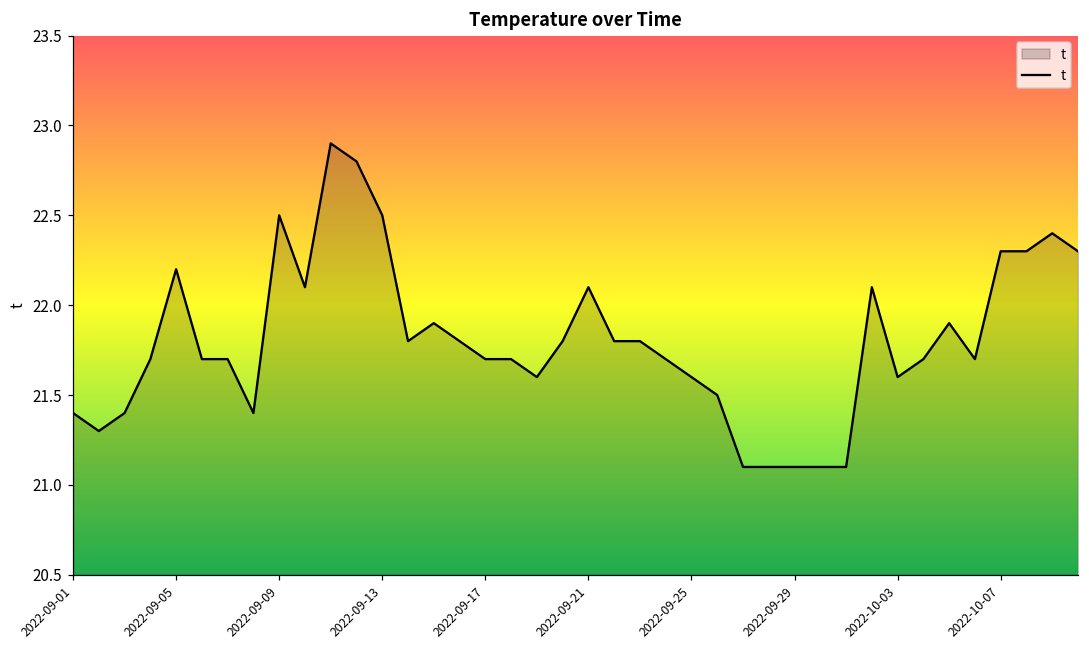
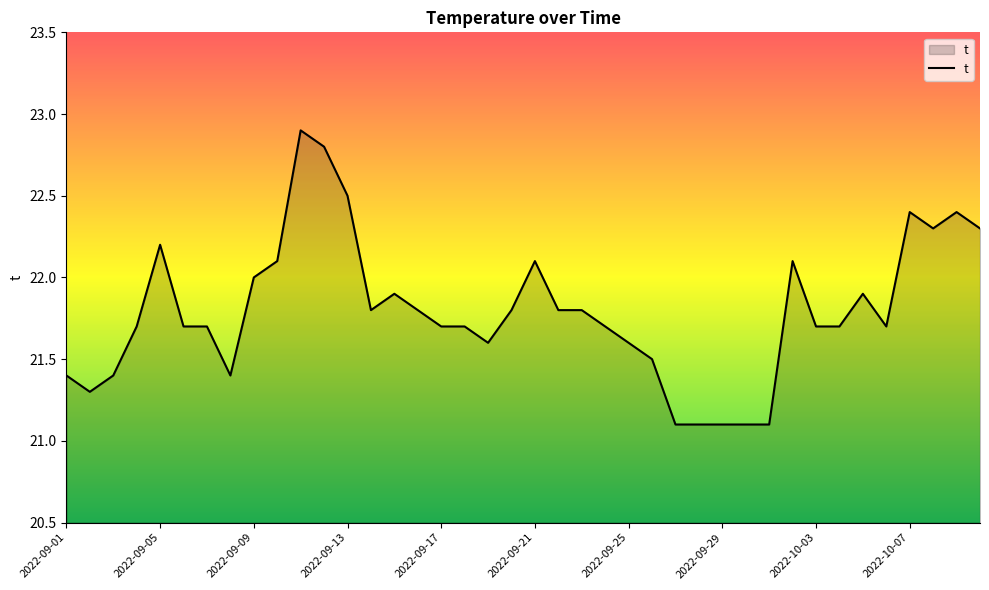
2022-09-09: 22.5 -> 22.0
2022-10-03: 21.6 -> 21.7
2022-10-07: 22.3 -> 22.4
